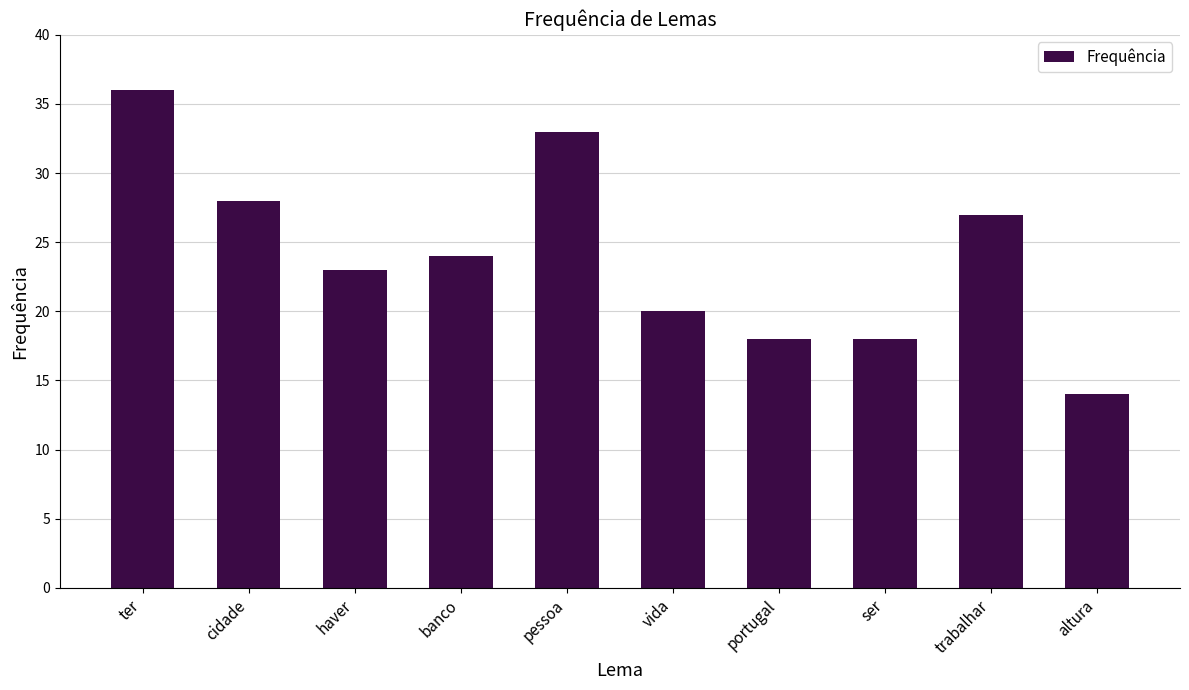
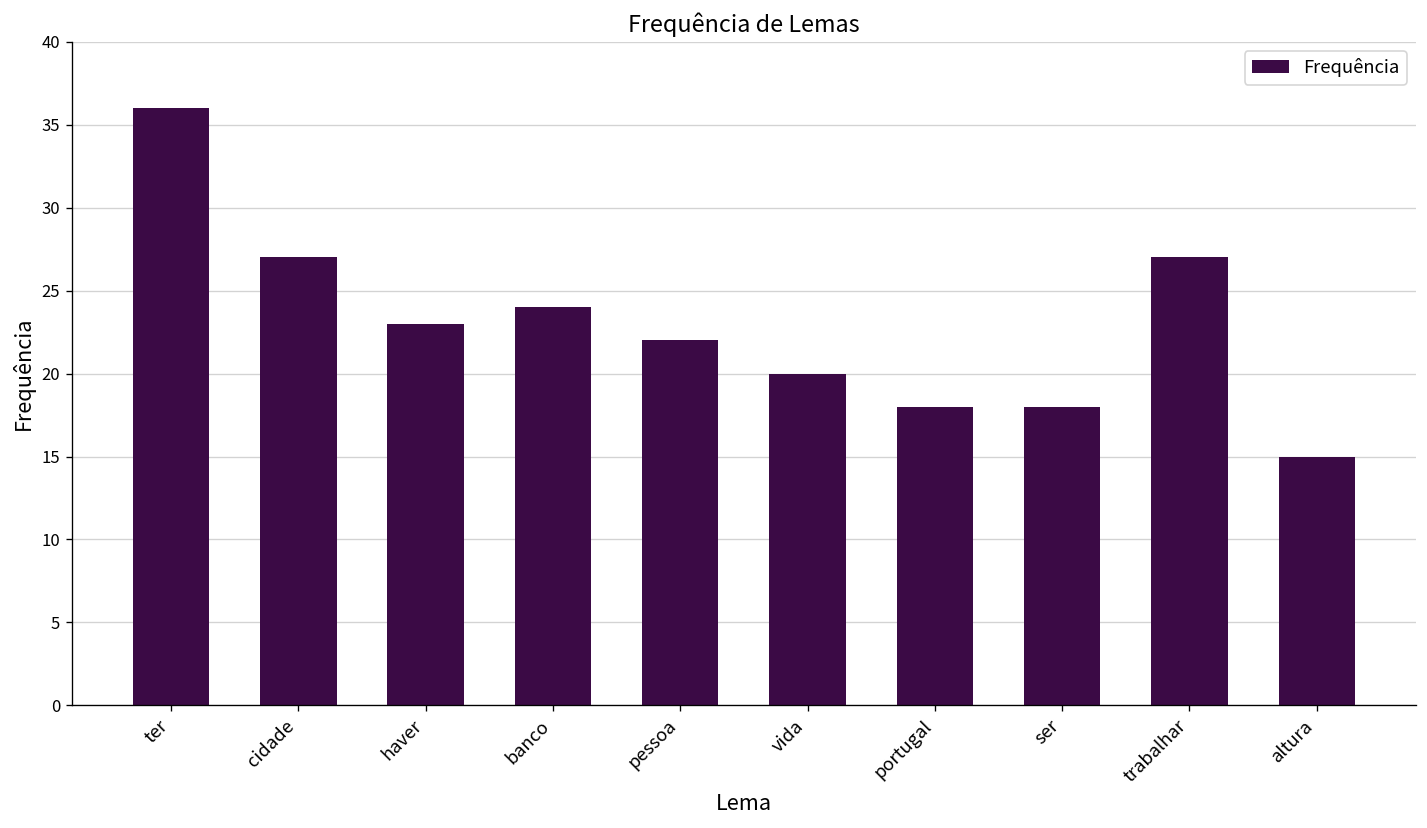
cidade: 28 -> 27
pessoa: 33 -> 22
altura: 14 -> 15
